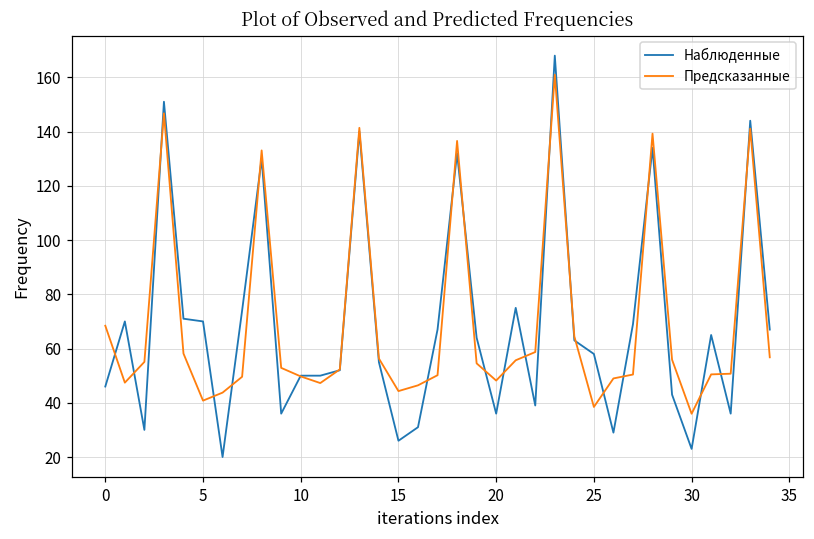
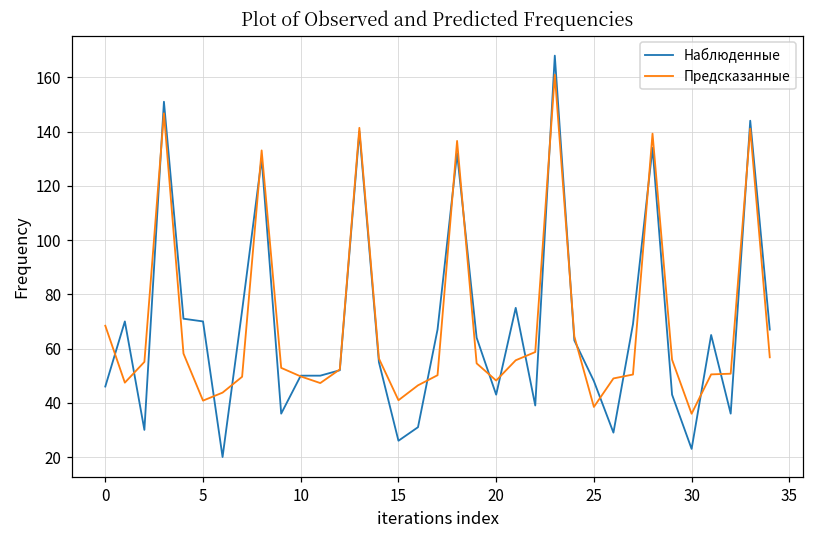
Предсказанные, 15: 44 -> 41
Наблюденные, 20: 36 -> 43
Наблюденные, 25: 58 -> 48
